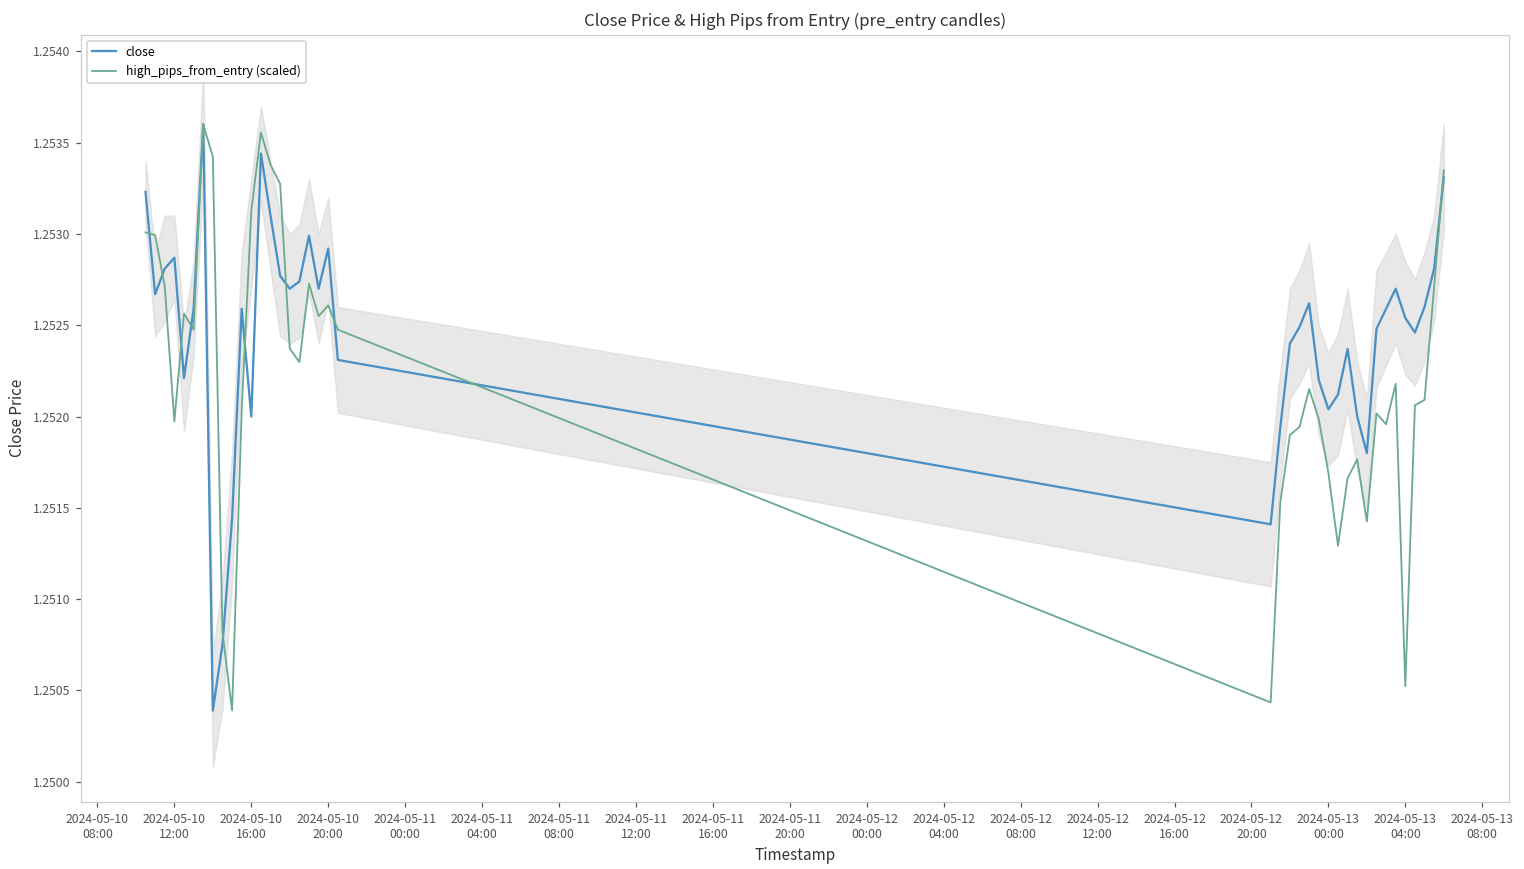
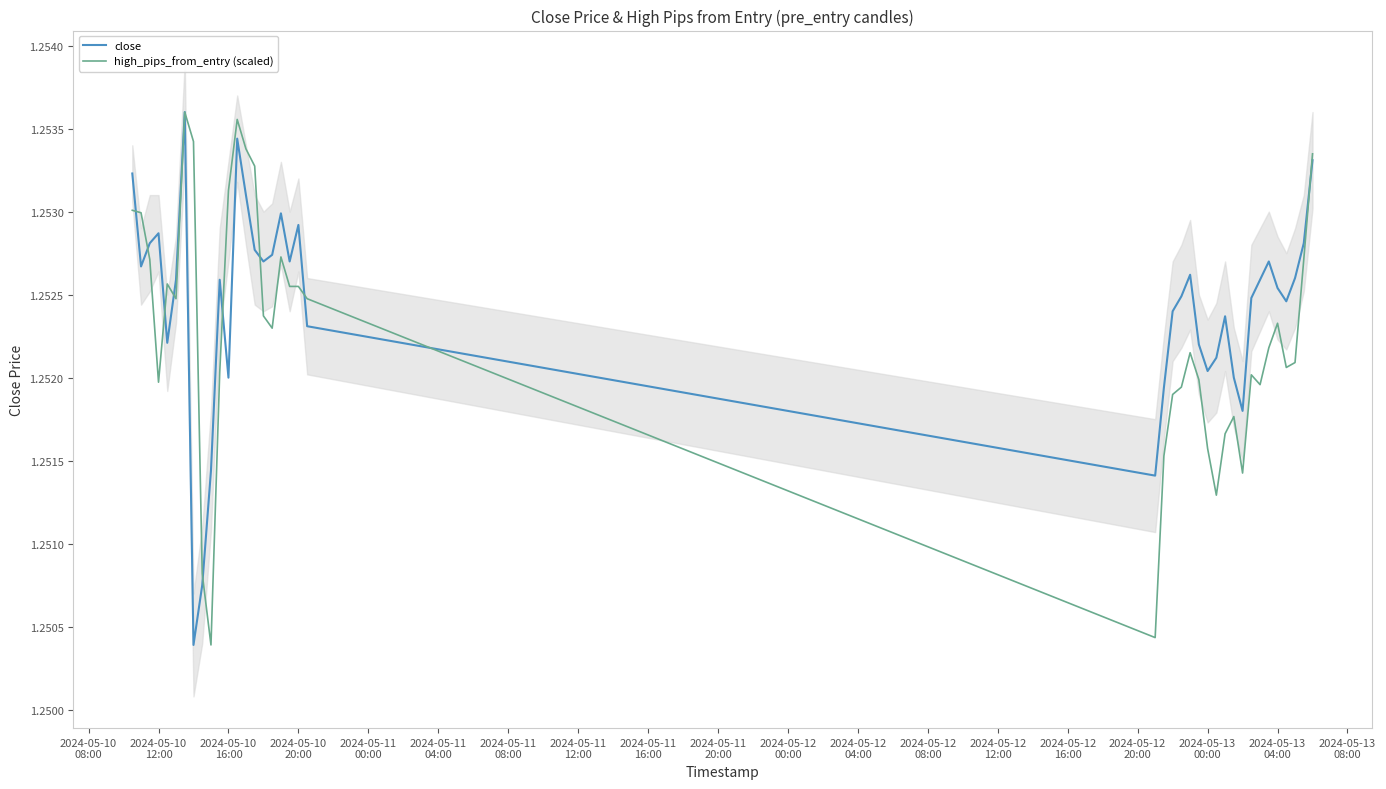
high_pips_from_entry (scaled), 2024-05-10 20:00: 1.25261 -> 1.25255
high_pips_from_entry (scaled), 2024-05-13 00:00: 1.25169 -> 1.25157
high_pips_from_entry (scaled), 2024-05-13 04:00: 1.25052 -> 1.25233
